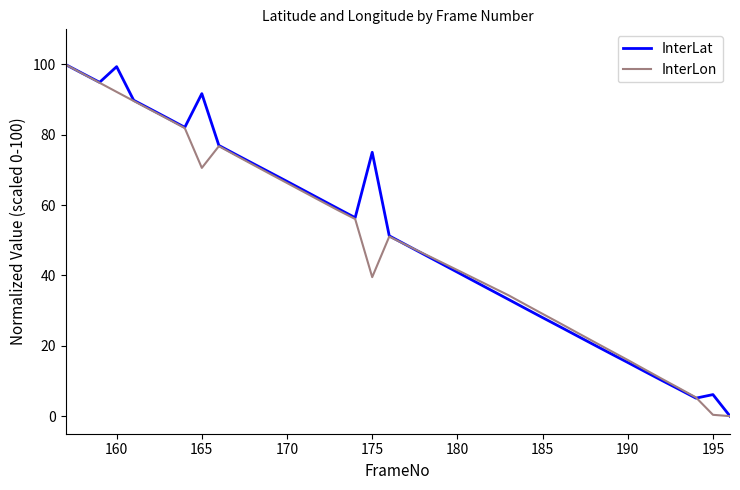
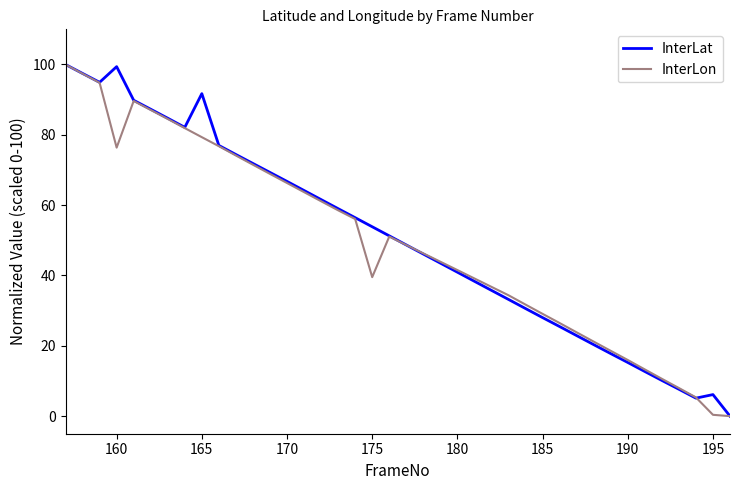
InterLon, 160: 92 -> 76
InterLon, 165: 71 -> 79
InterLat, 175: 75 -> 54
